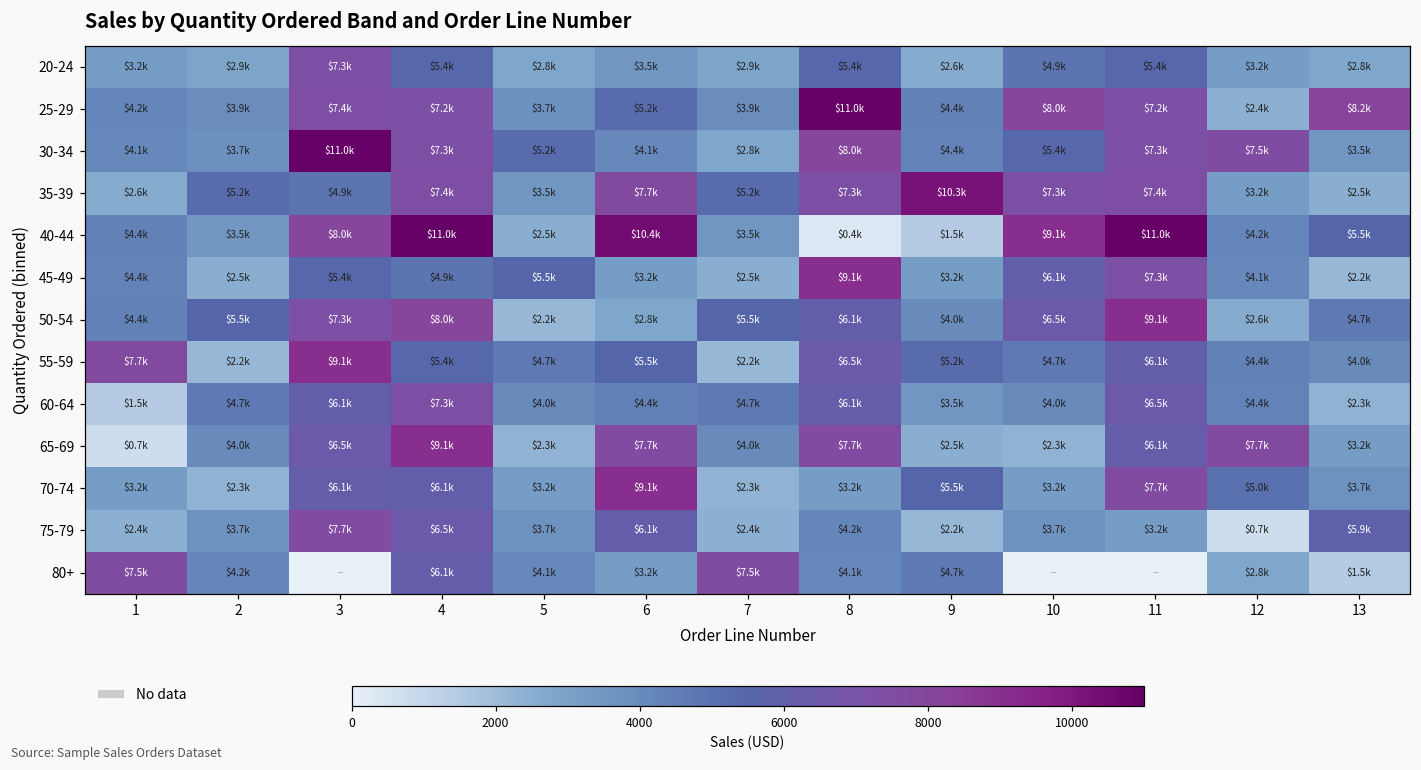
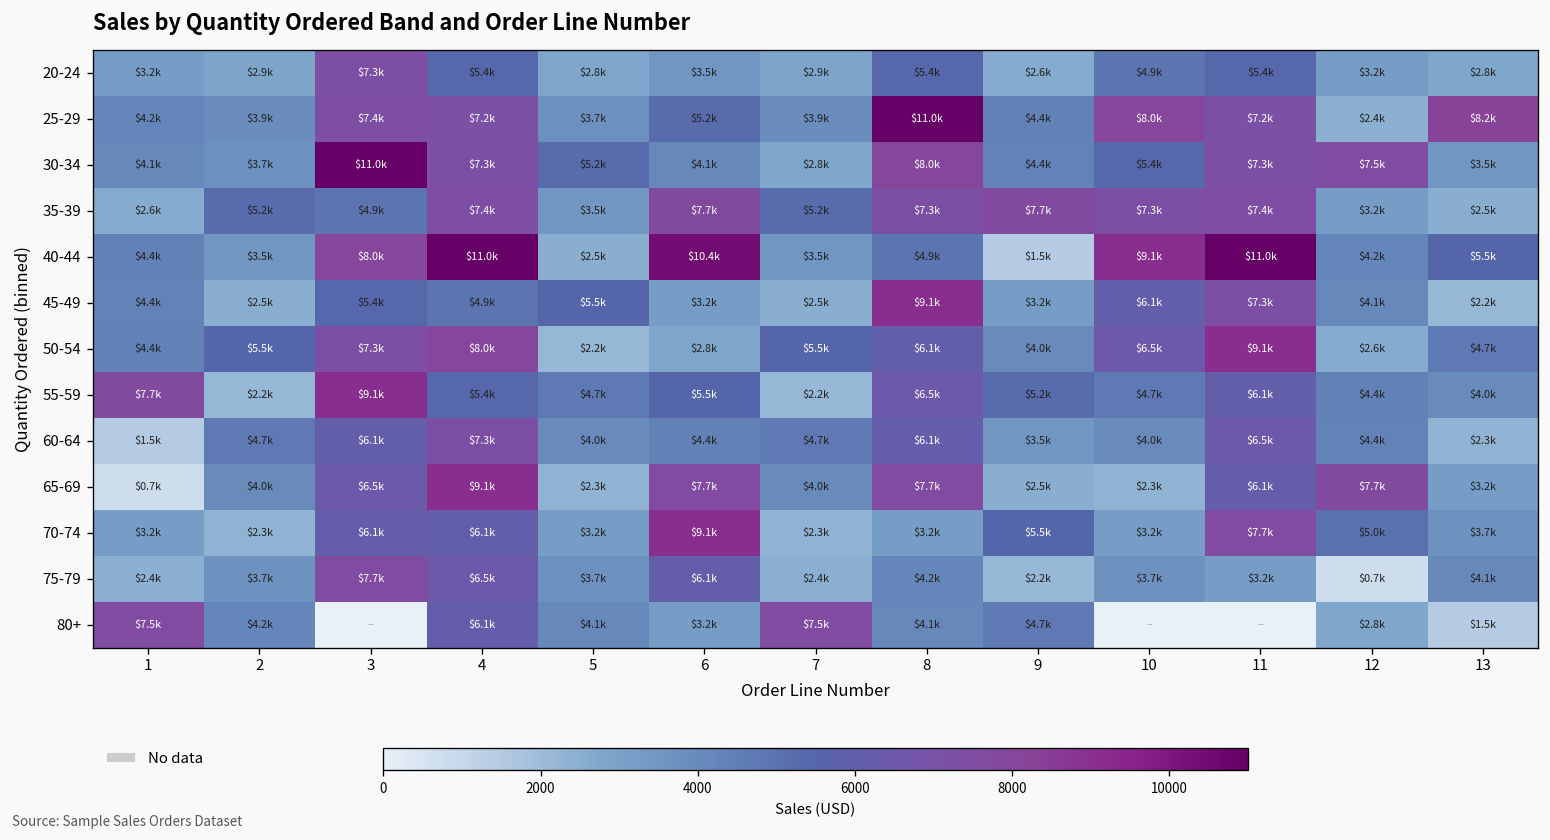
35-39, 9: $10.3k -> $7.7k
40-44, 8: $0.4k -> $4.9k
75-79, 13: $5.9k -> $4.1k
